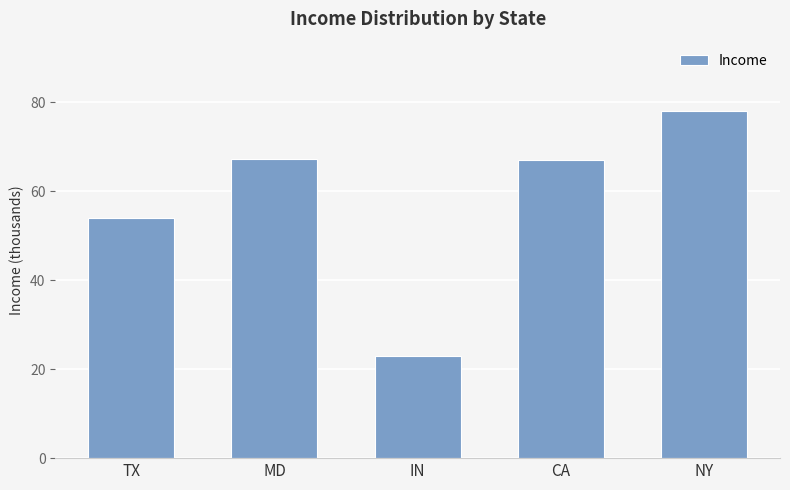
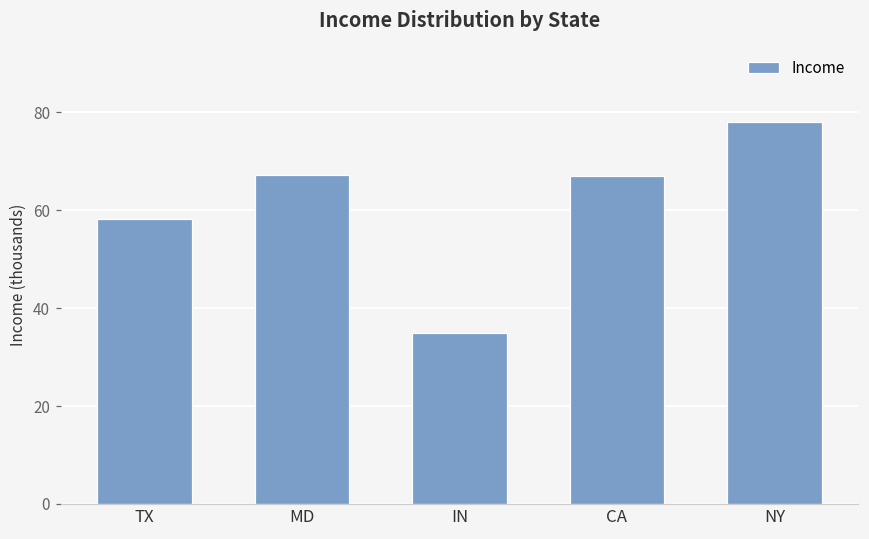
TX: 54 -> 58
IN: 23 -> 35
